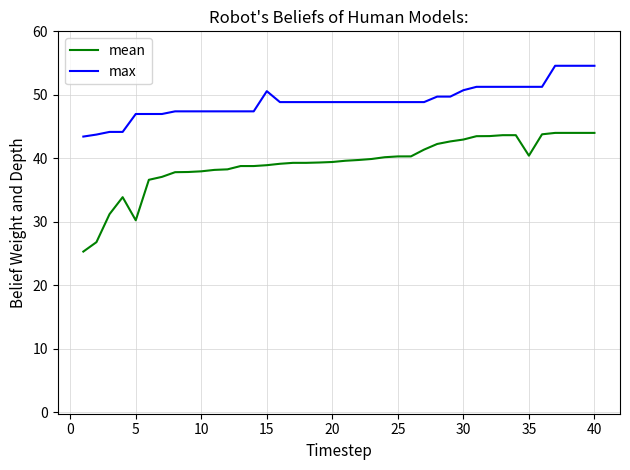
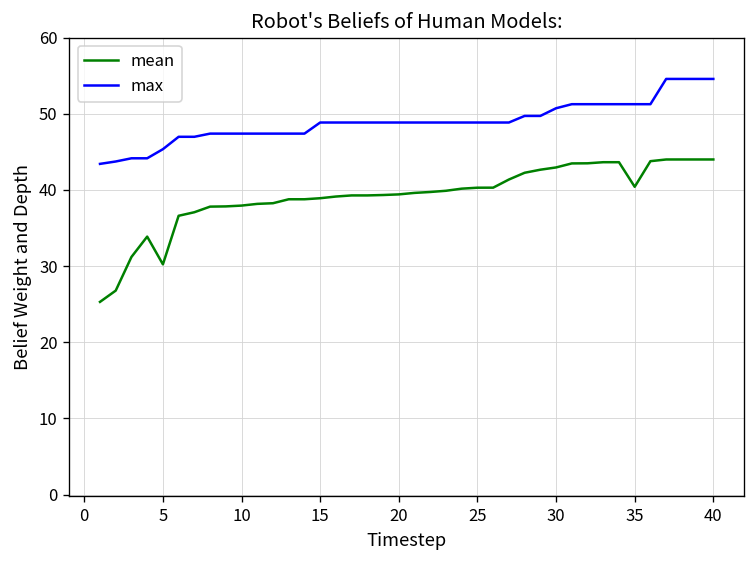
max, 5: 47 -> 45
max, 15: 51 -> 49
